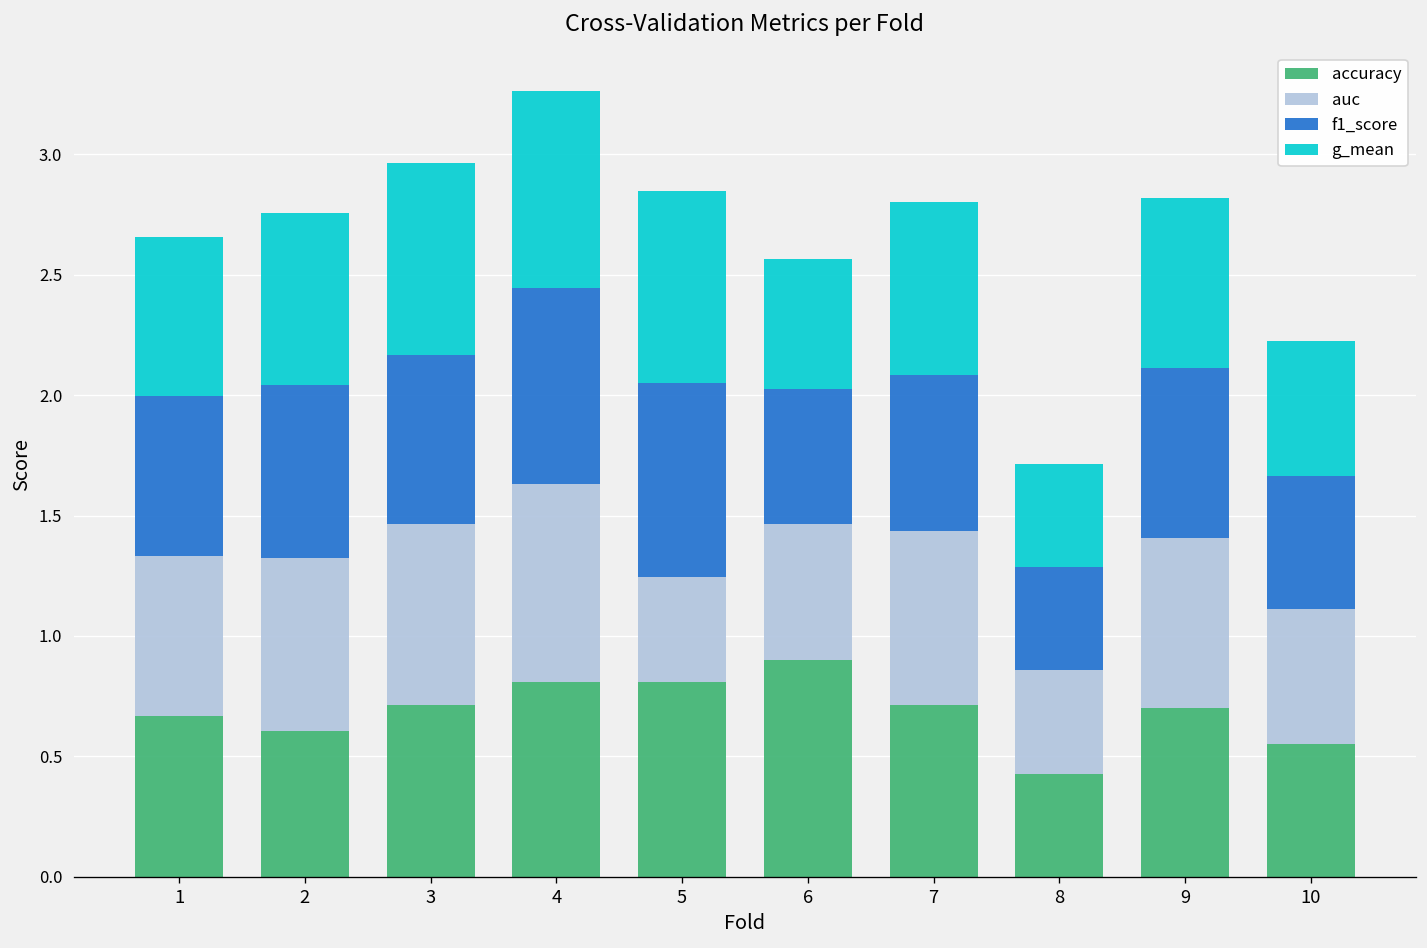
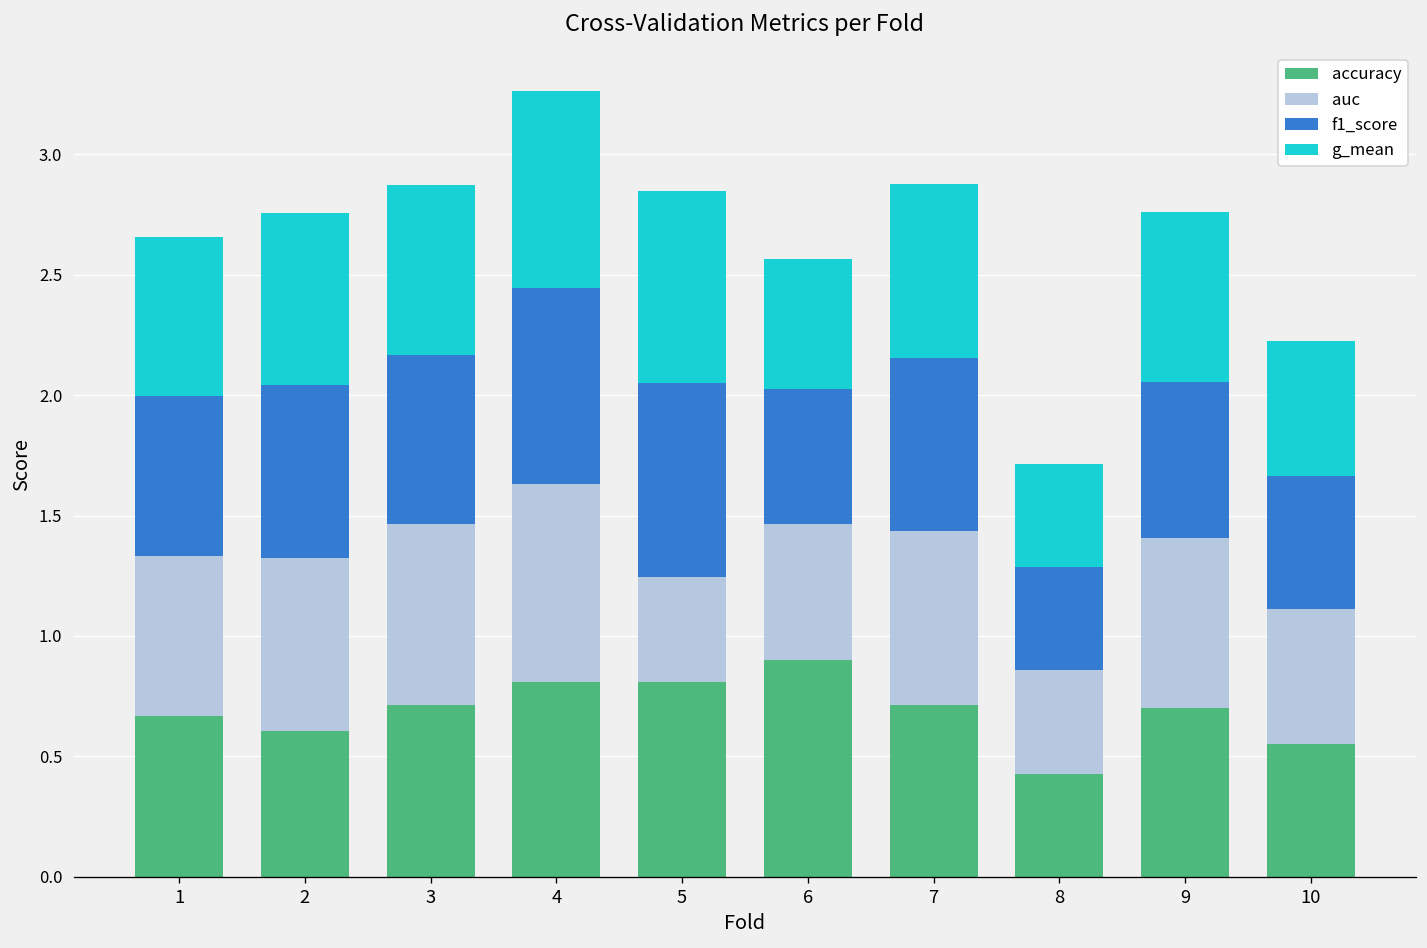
g_mean, 3: 0.80 -> 0.71
f1_score, 7: 0.65 -> 0.72
f1_score, 9: 0.70 -> 0.64
